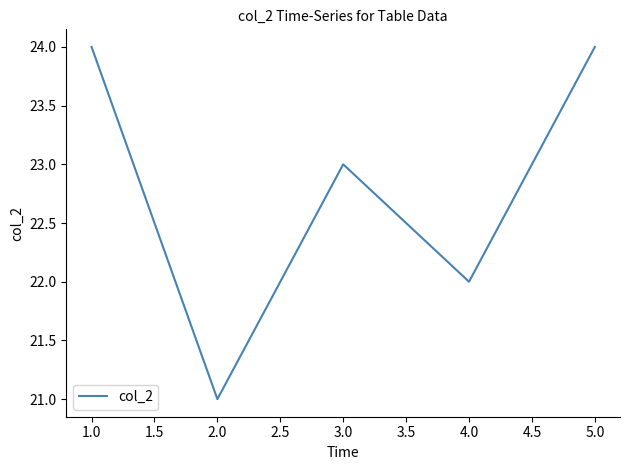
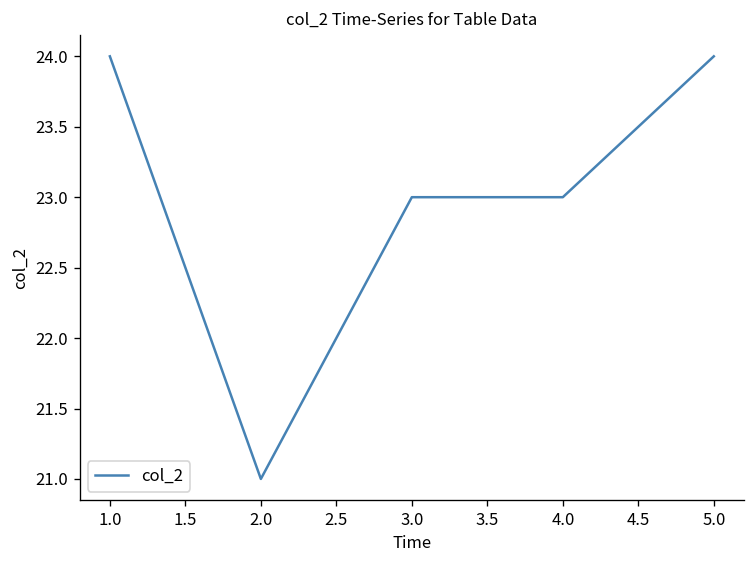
4.0: 22 -> 23
